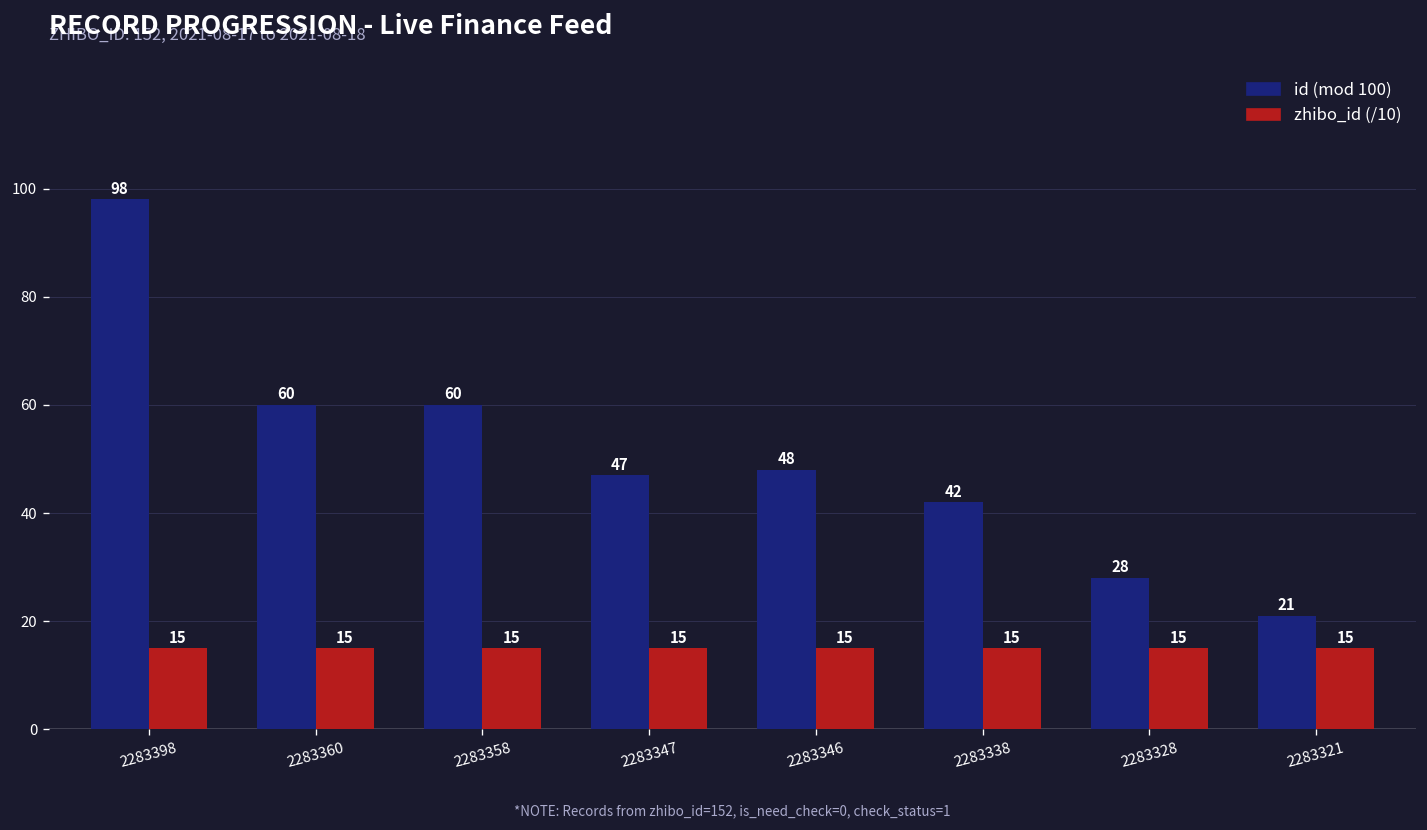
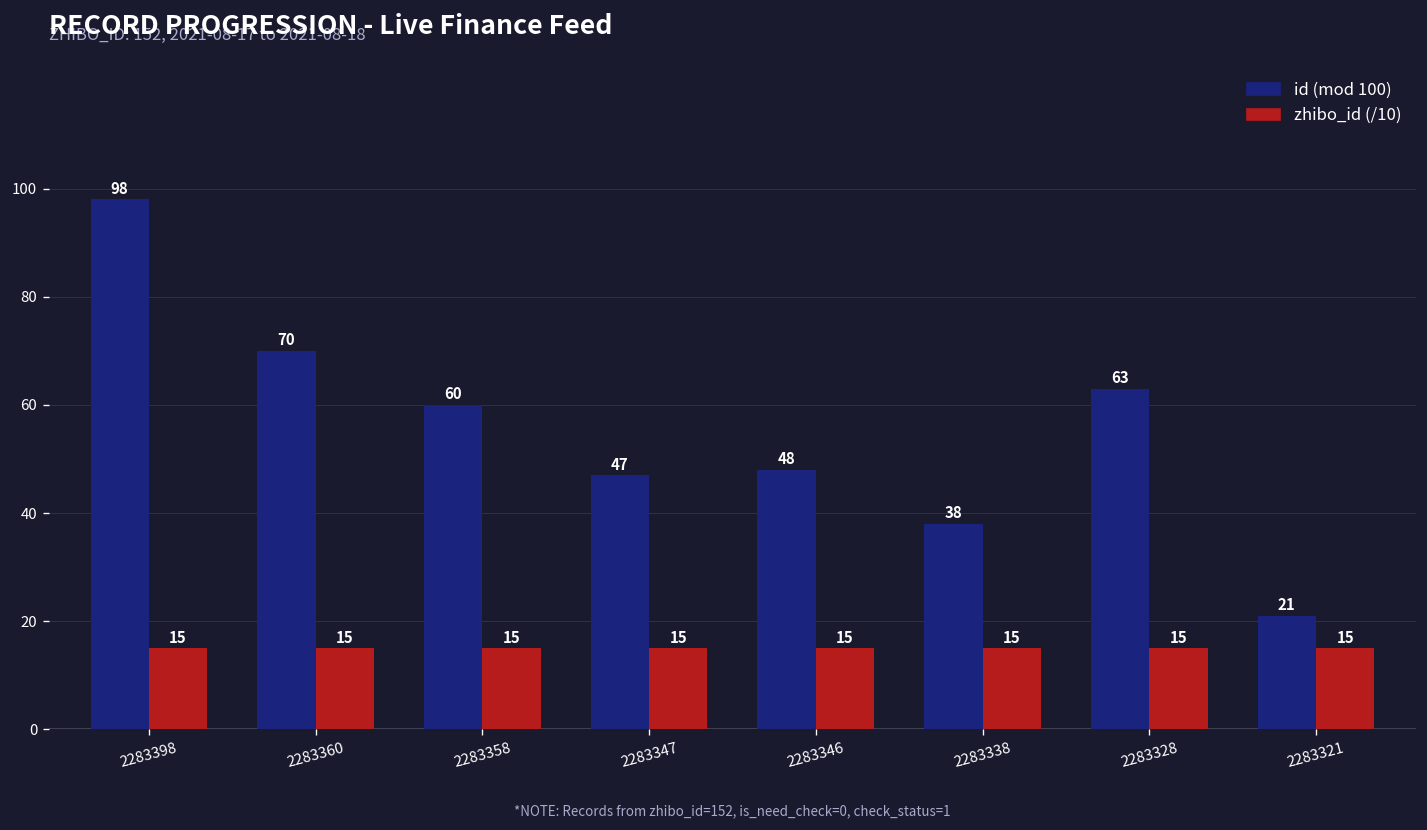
id (mod 100), 2283360: 60 -> 70
id (mod 100), 2283338: 42 -> 38
id (mod 100), 2283328: 28 -> 63
